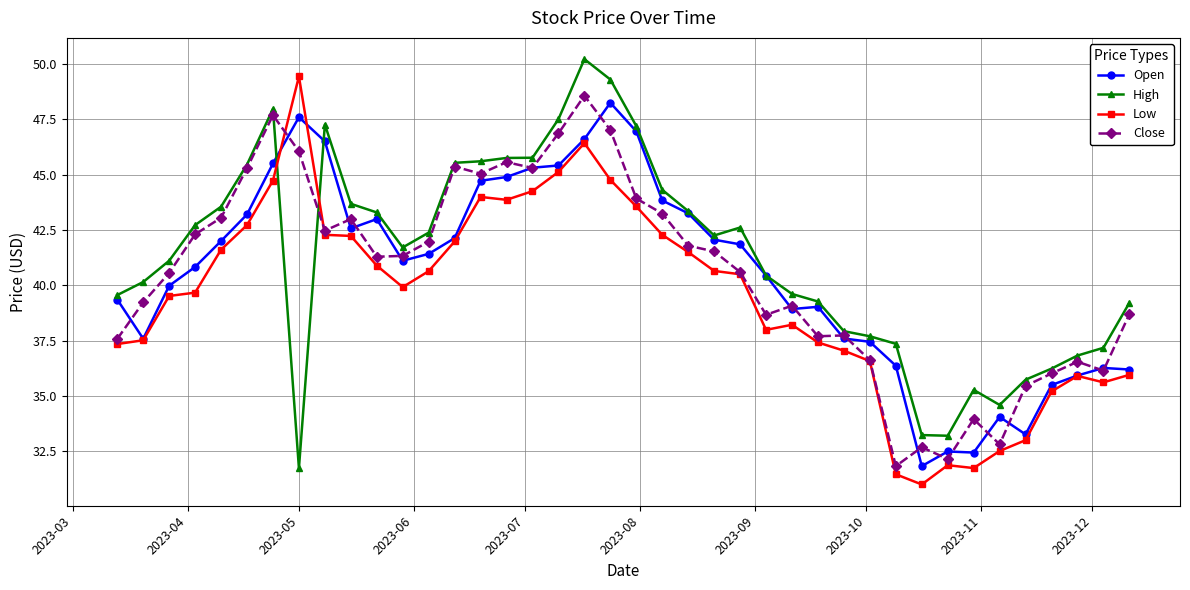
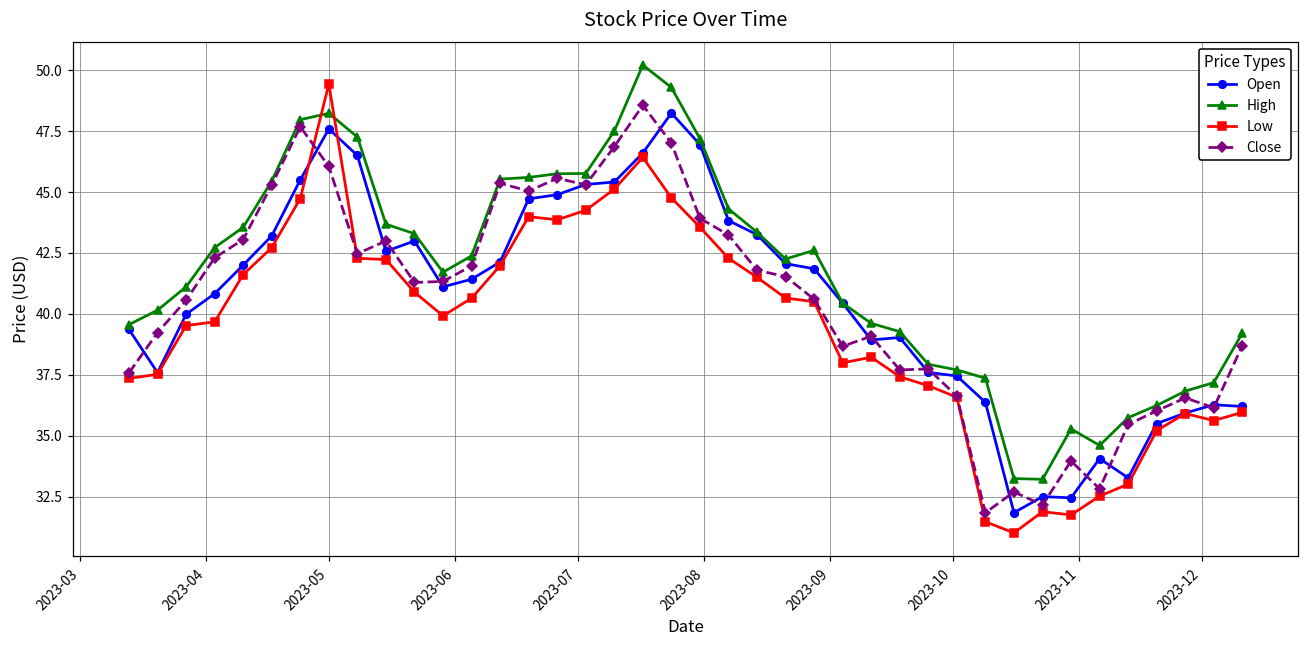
High, 2023-05: 31.7 -> 48.2
